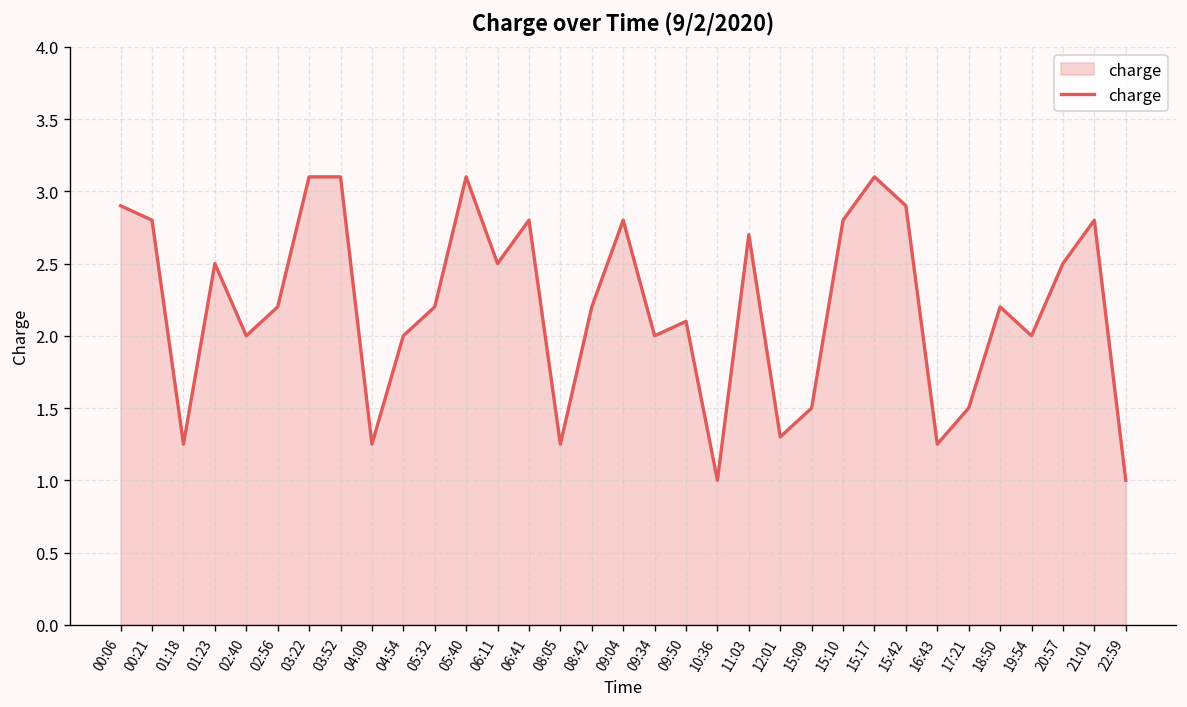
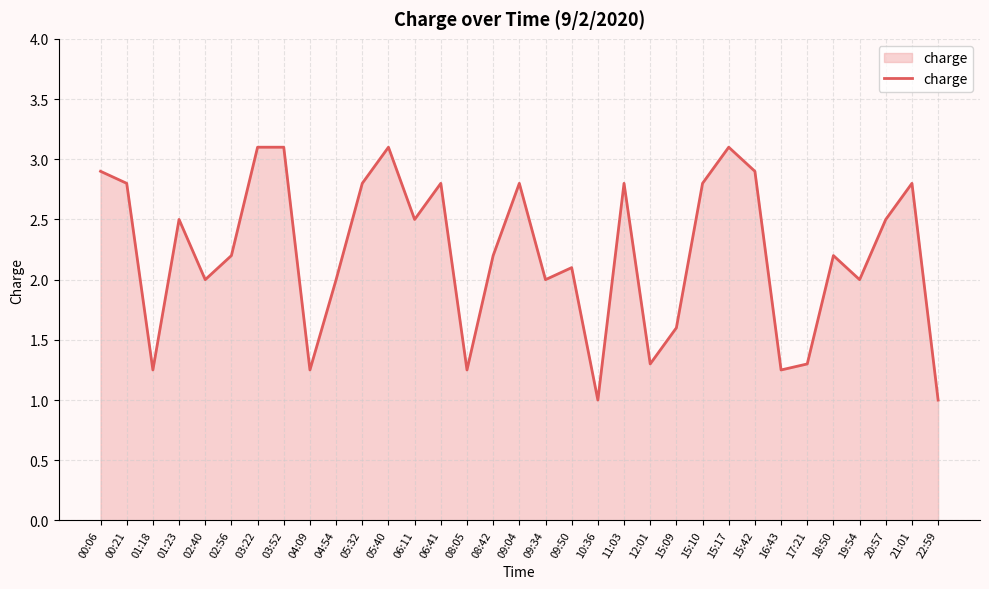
05:32: 2.2 -> 2.8
11:03: 2.7 -> 2.8
15:09: 1.5 -> 1.6
17:21: 1.5 -> 1.3
